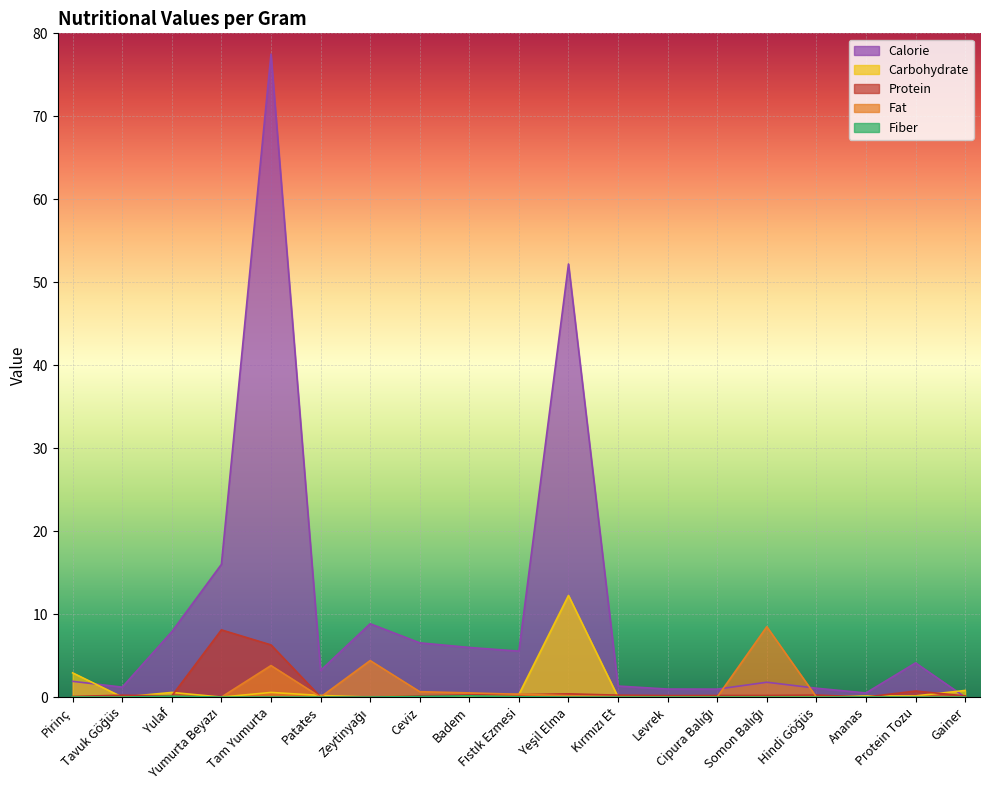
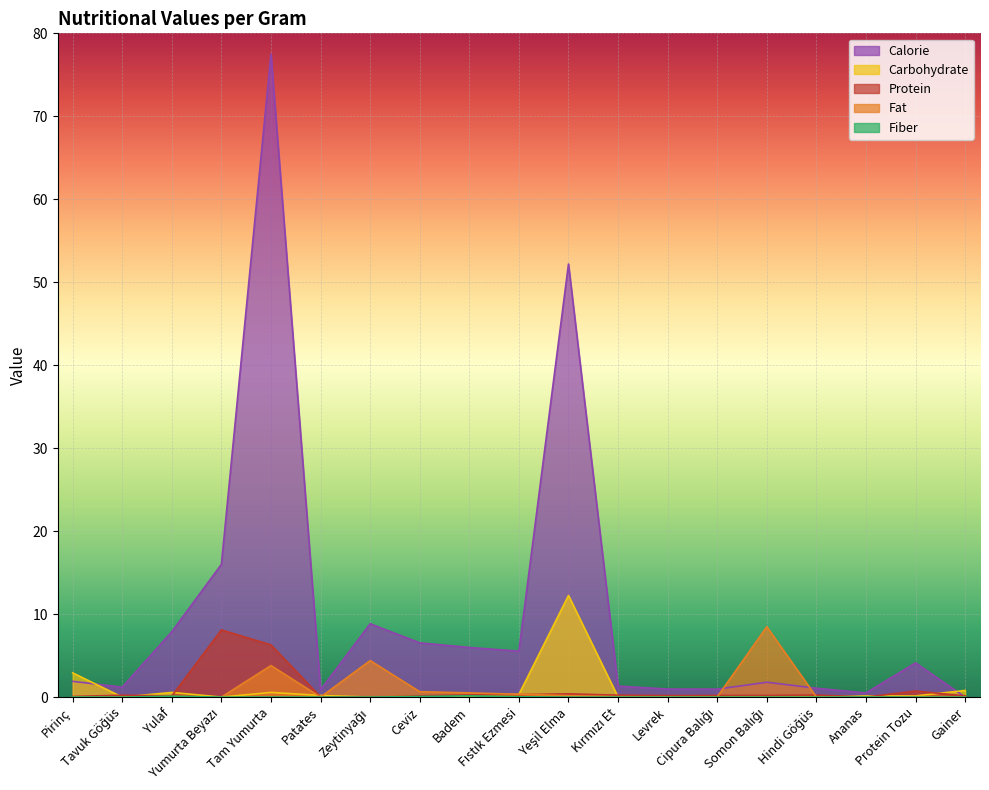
Calorie, Patates: 3 -> 1
